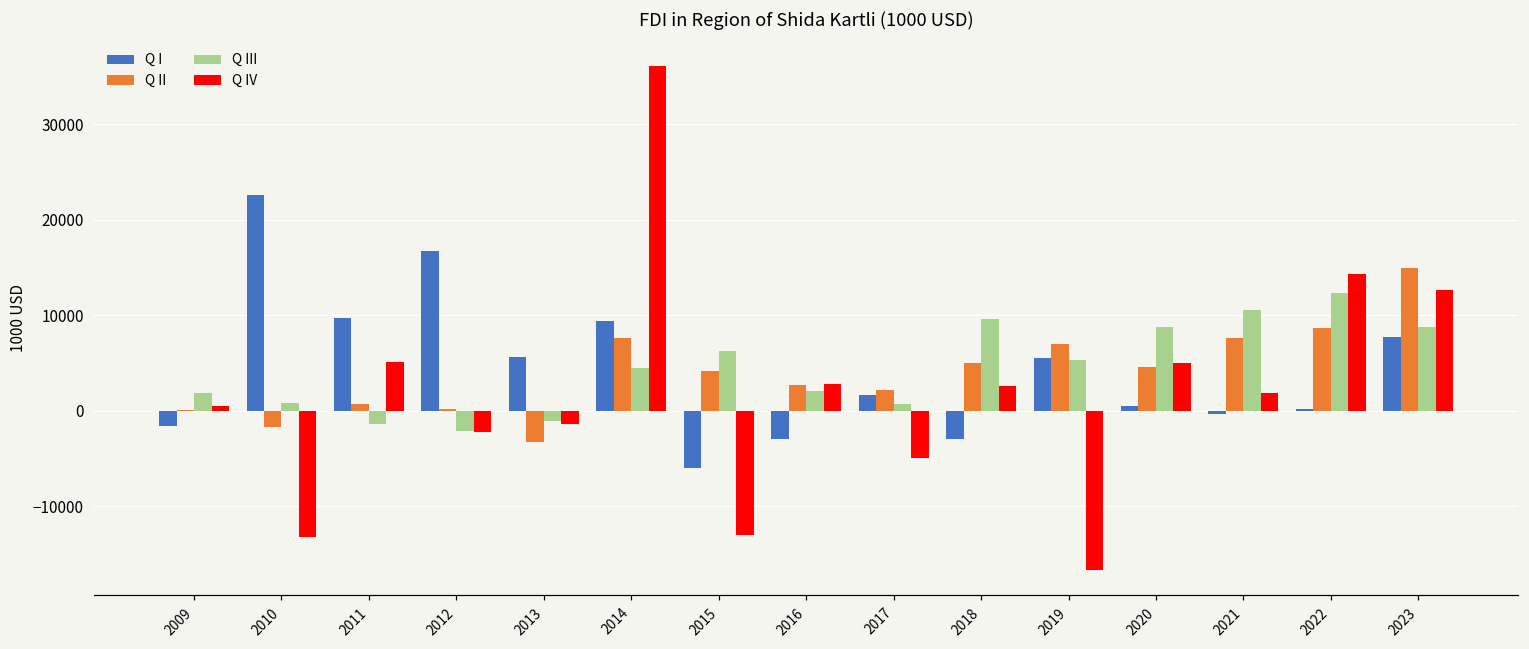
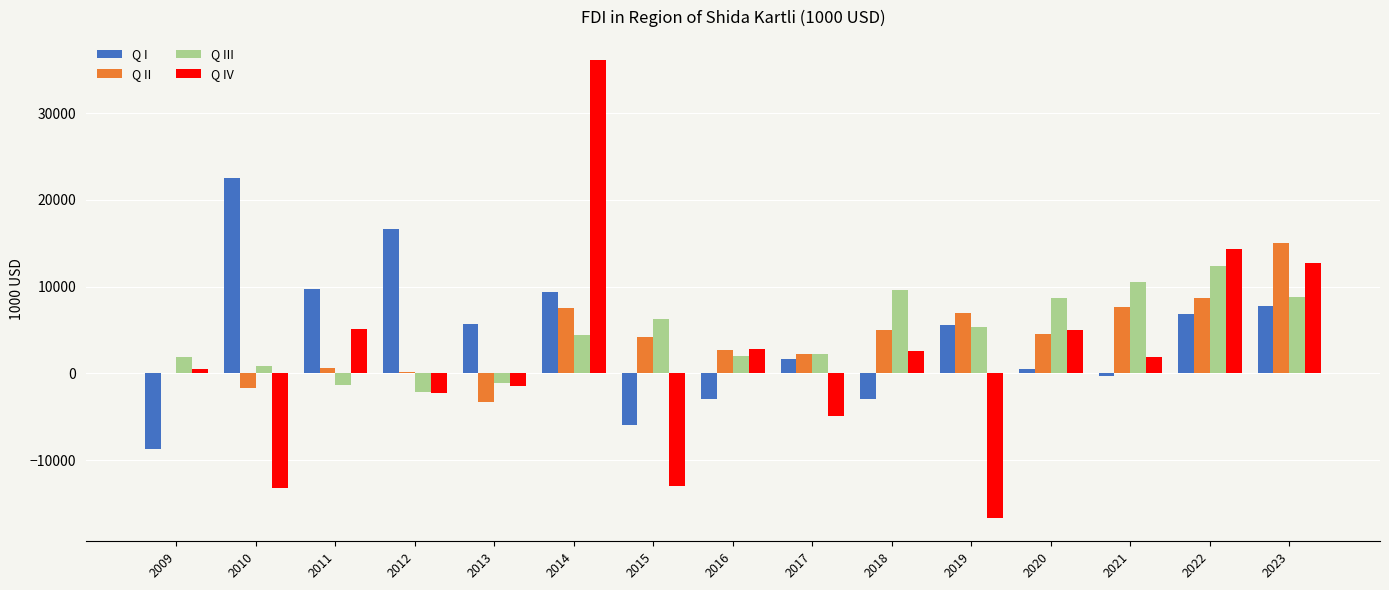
Q I, 2009: -2000 -> -9000
Q III, 2017: 1000 -> 2000
Q I, 2022: 0 -> 7000
